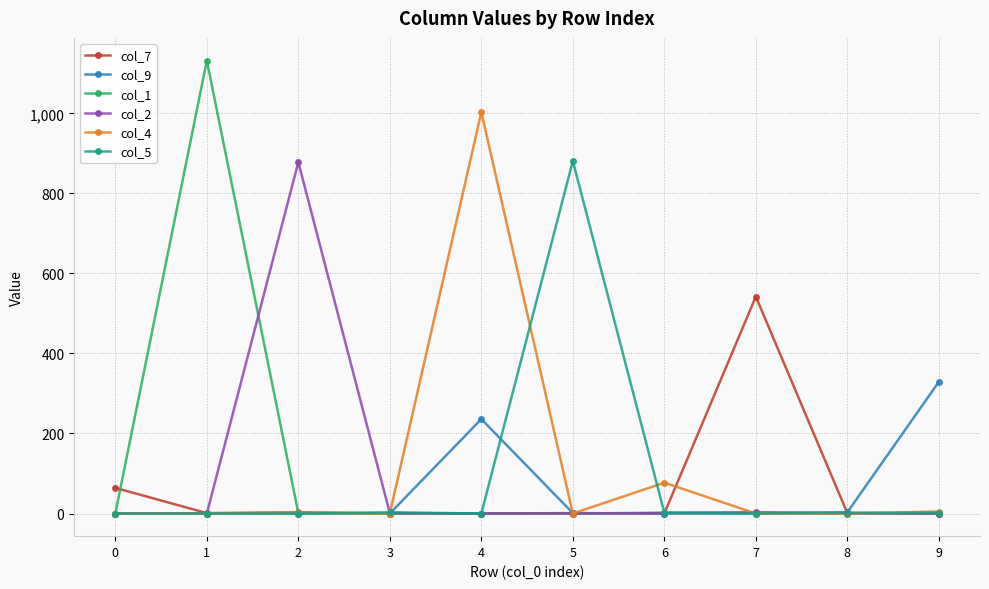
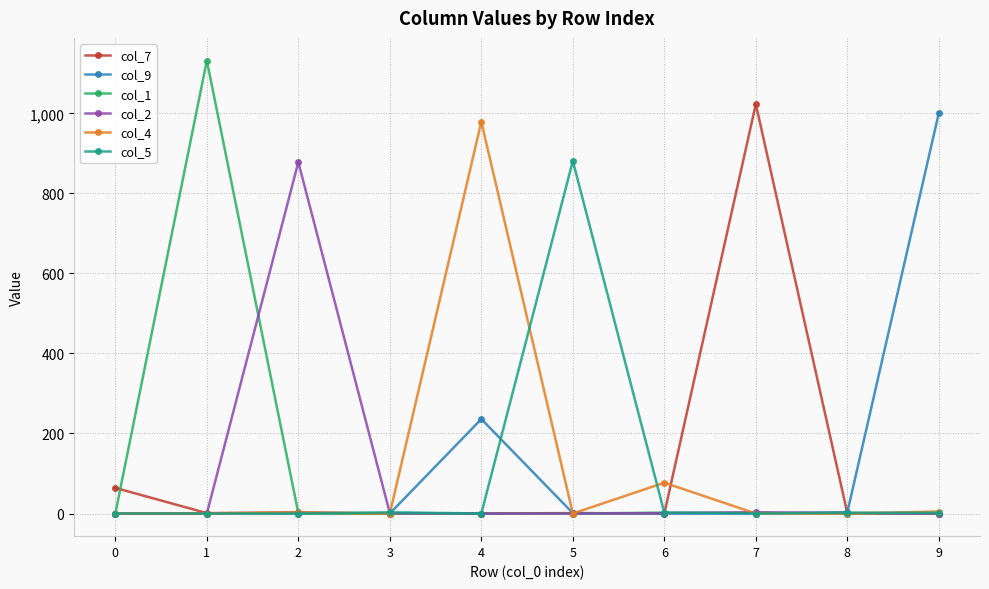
col_4, 4: 1,000 -> 980
col_7, 7: 540 -> 1,020
col_9, 9: 330 -> 1,000
